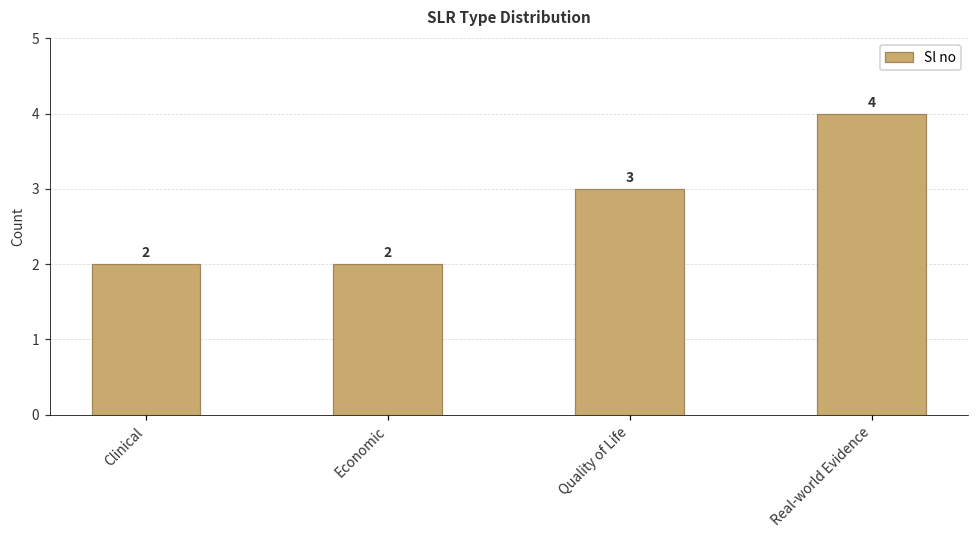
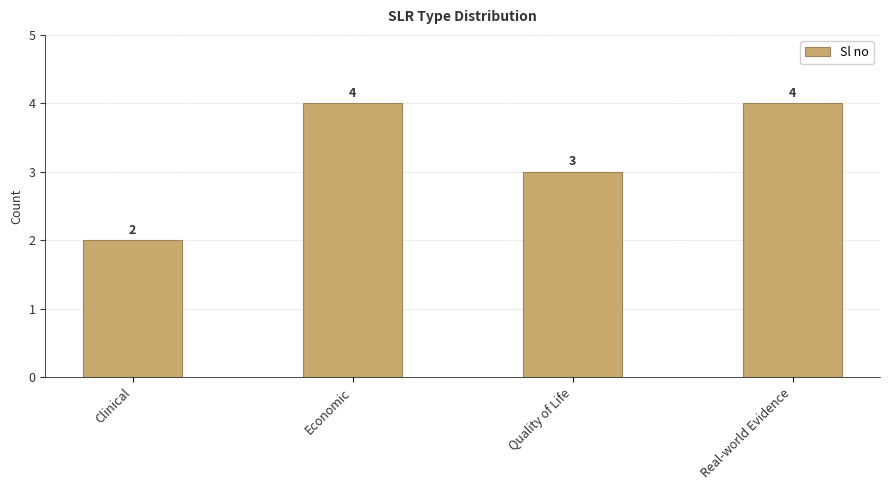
Economic: 2 -> 4
